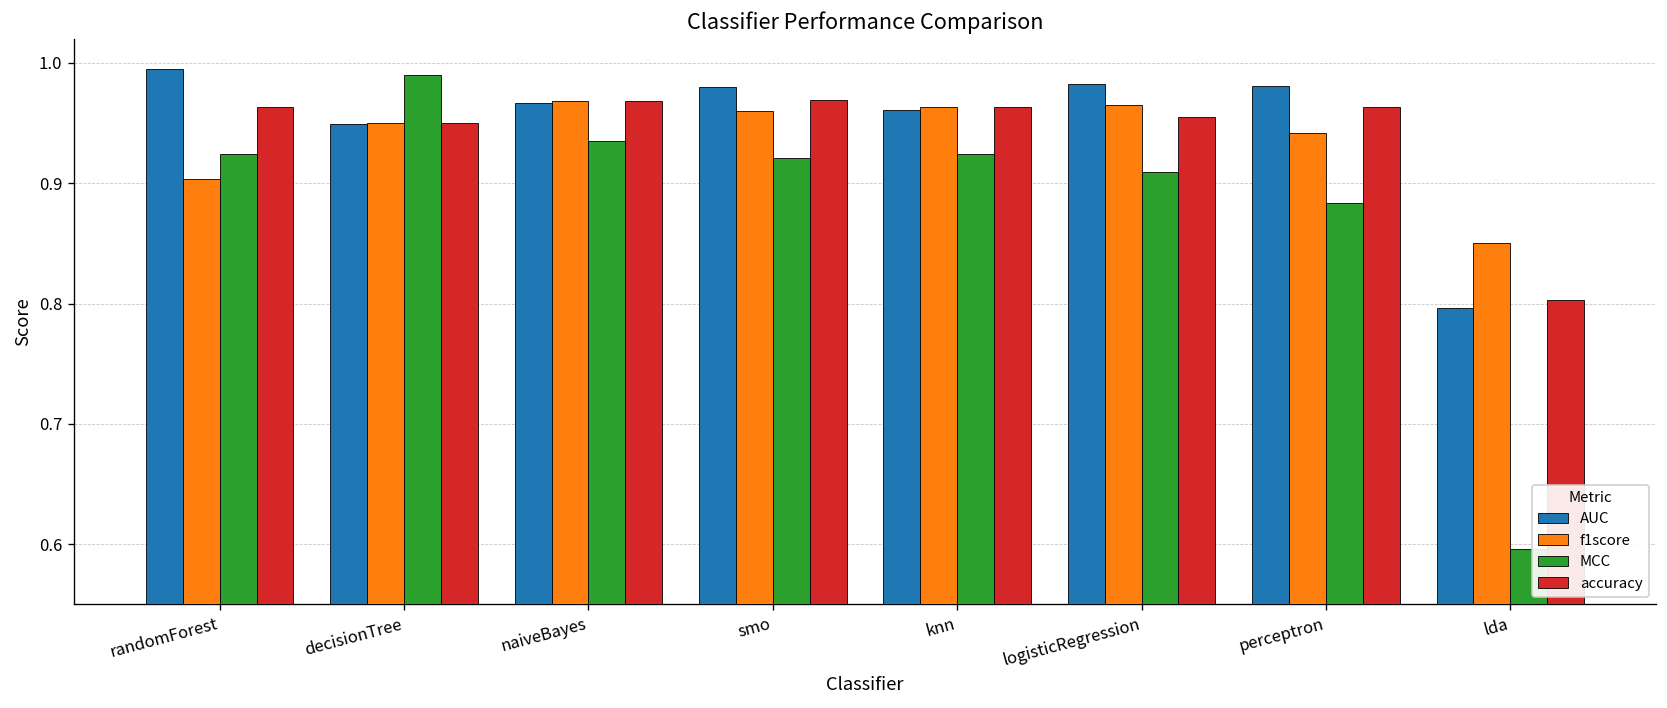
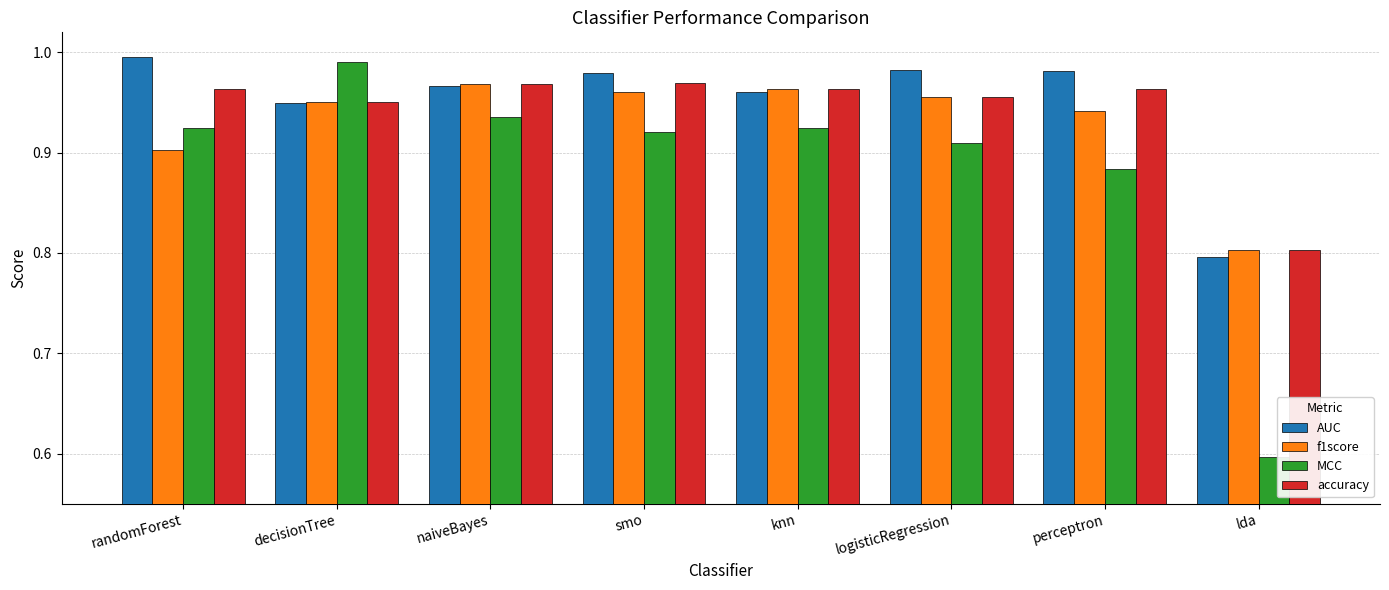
f1score, logisticRegression: 0.965 -> 0.955
f1score, lda: 0.851 -> 0.803
